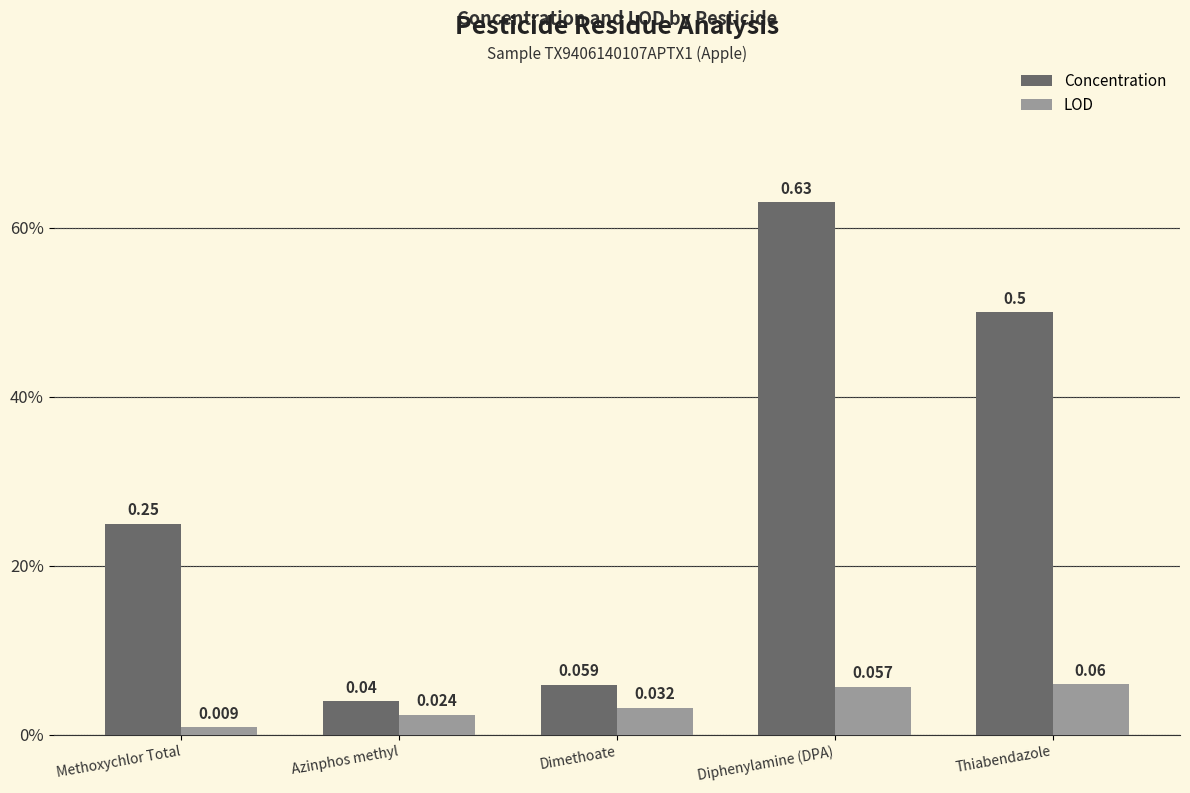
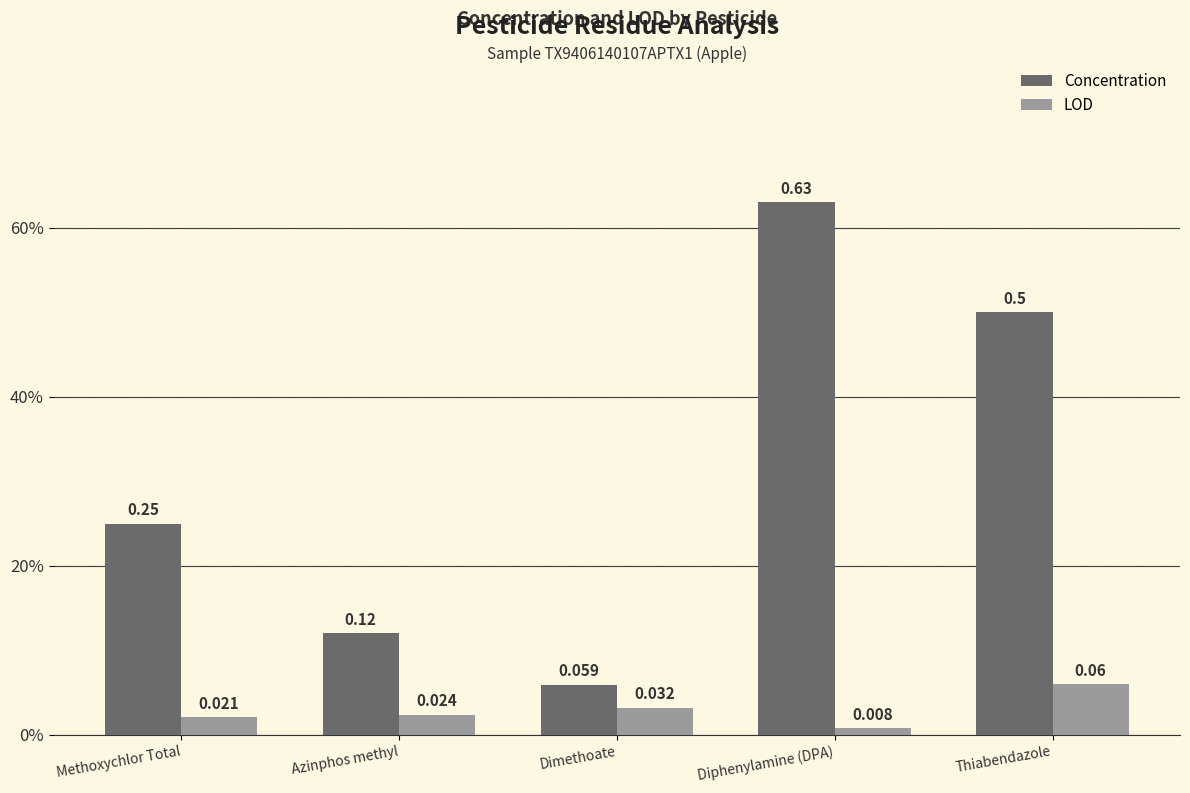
LOD, Methoxychlor Total: 0.009 -> 0.021
Concentration, Azinphos methyl: 0.04 -> 0.12
LOD, Diphenylamine (DPA): 0.057 -> 0.008
